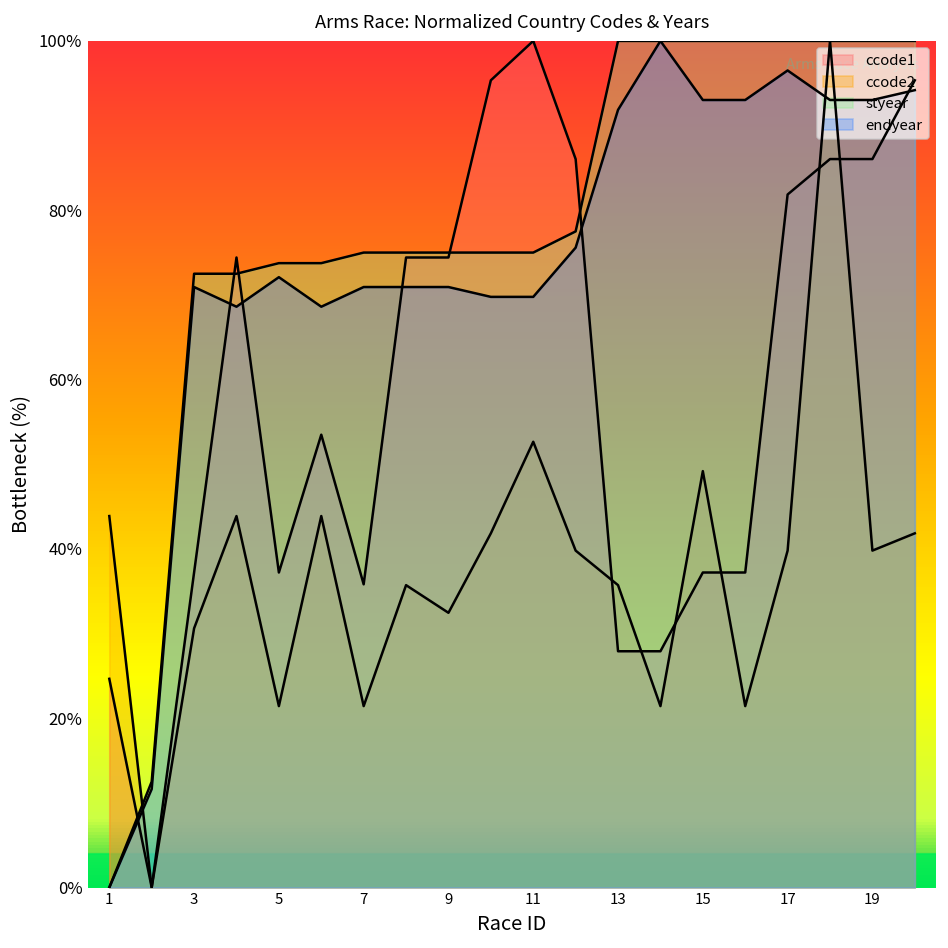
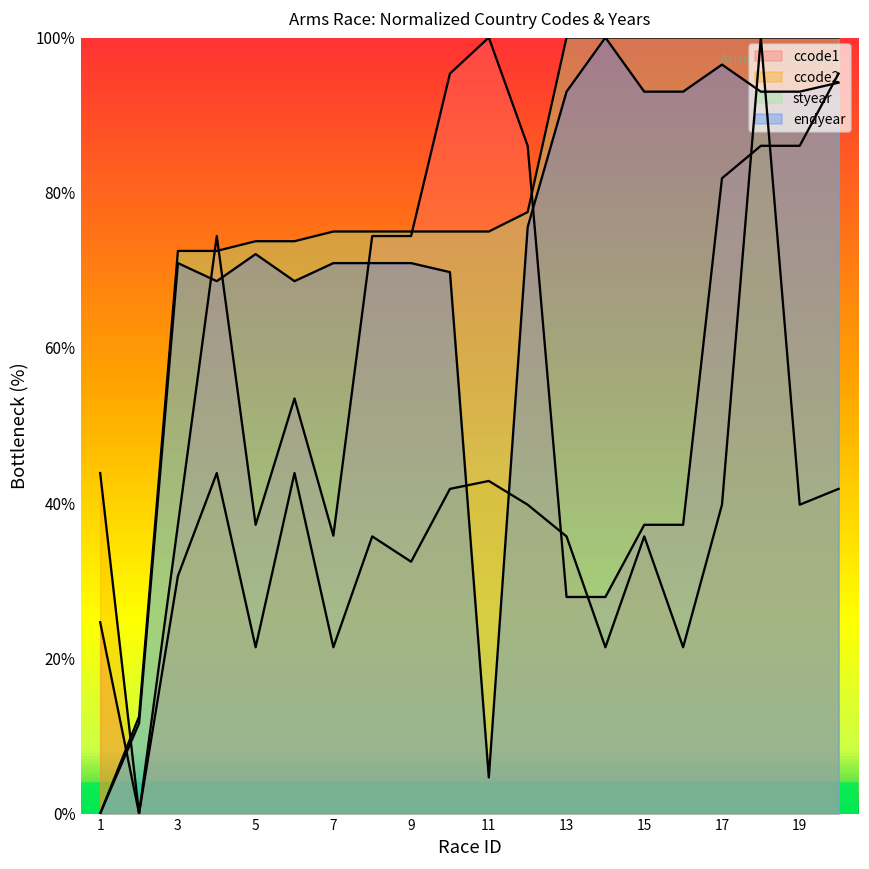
ccode2, 11: 53% -> 43%
endyear, 11: 70% -> 5%
endyear, 13: 92% -> 93%
ccode2, 15: 49% -> 36%
